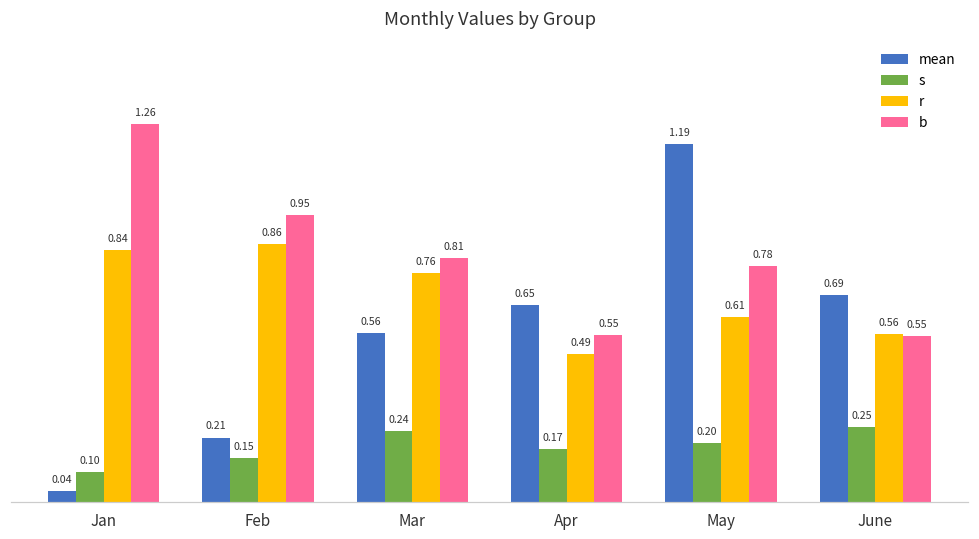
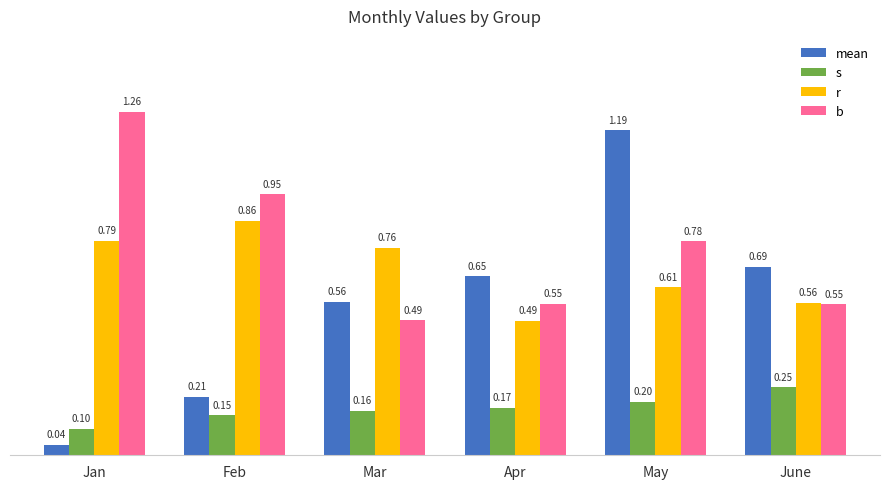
r, Jan: 0.84 -> 0.79
s, Mar: 0.24 -> 0.16
b, Mar: 0.81 -> 0.49
